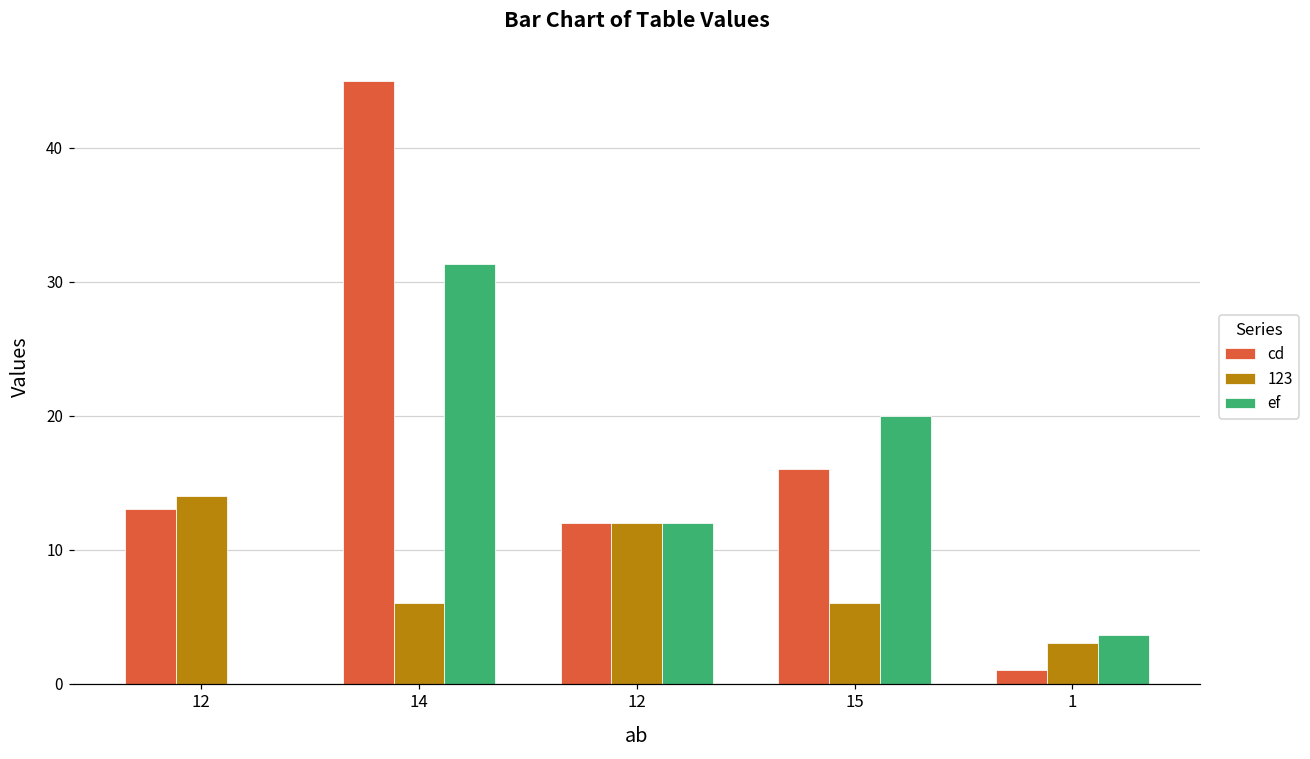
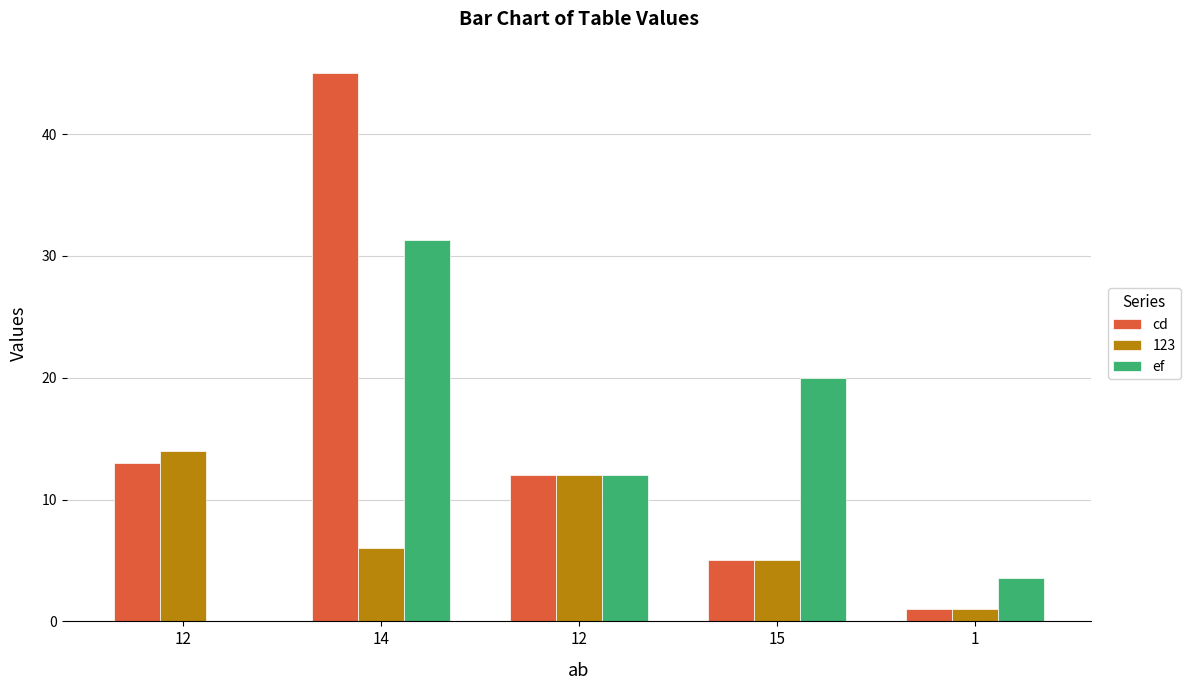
cd, 15: 16 -> 5
123, 15: 6 -> 5
123, 1: 3 -> 1
